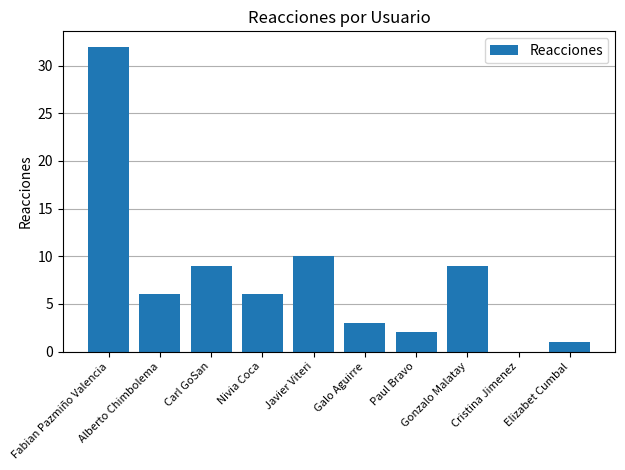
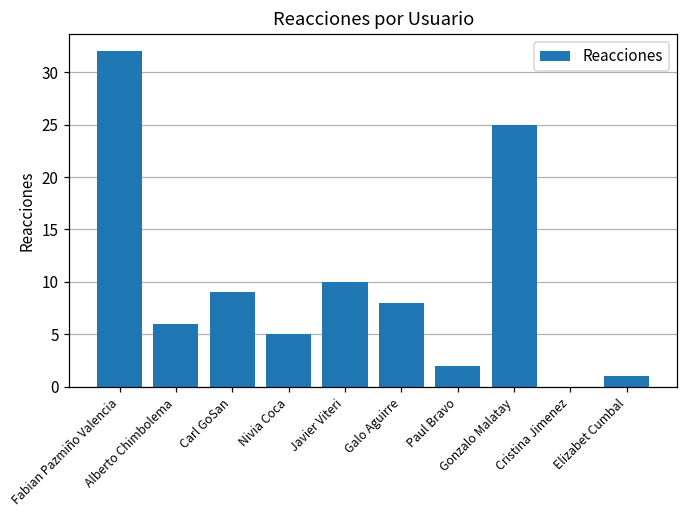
Nivia Coca: 6 -> 5
Galo Aguirre: 3 -> 8
Gonzalo Malatay: 9 -> 25
